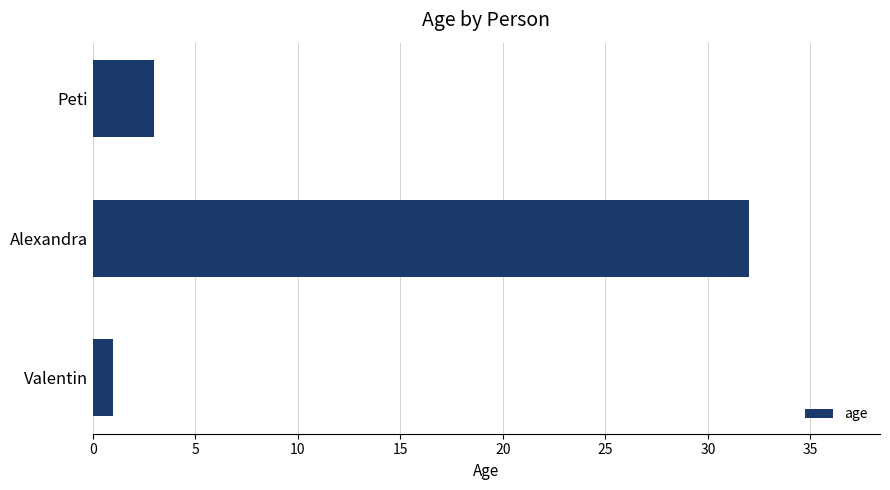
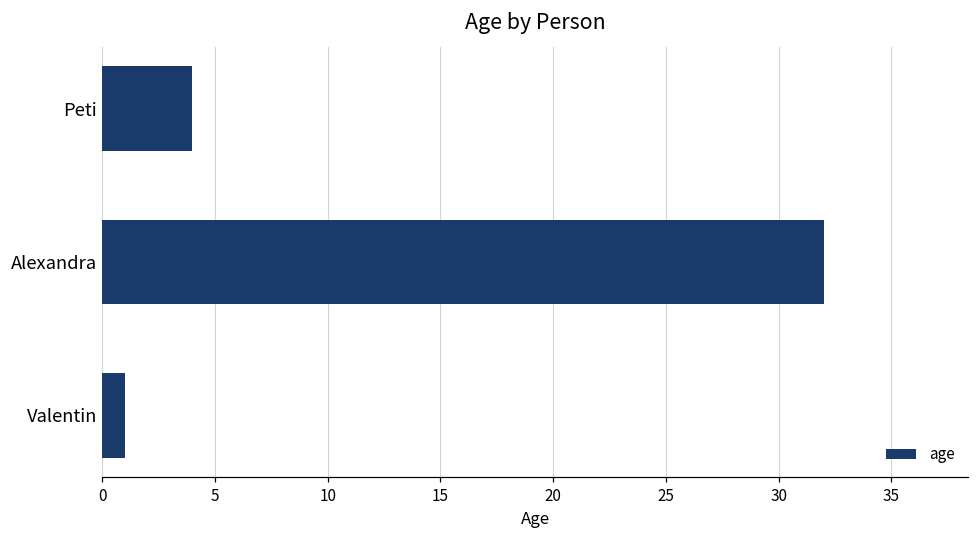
Peti: 3 -> 4
